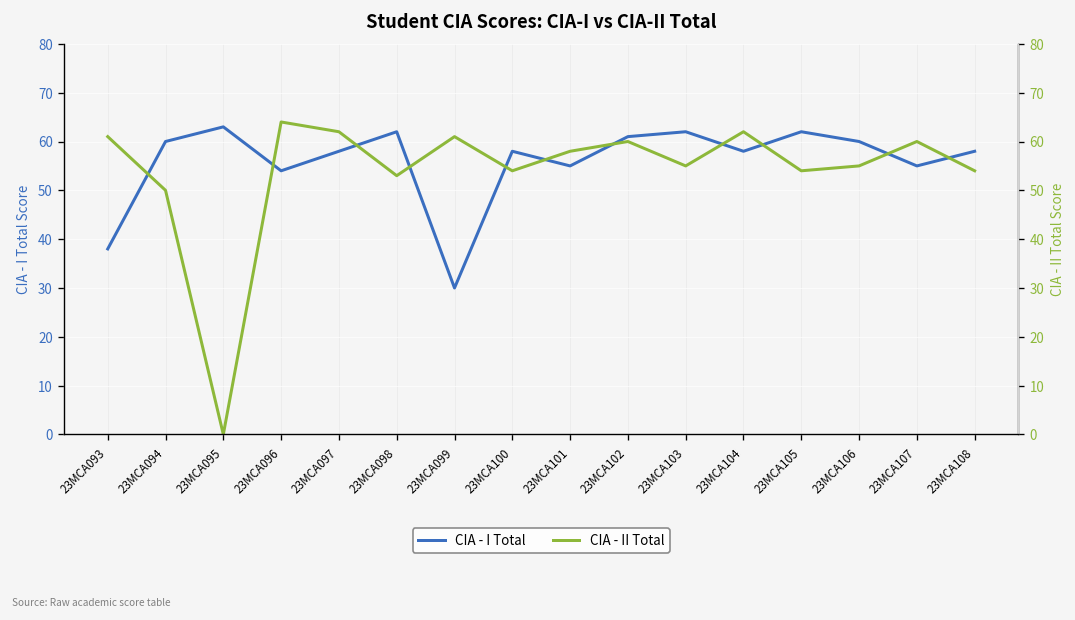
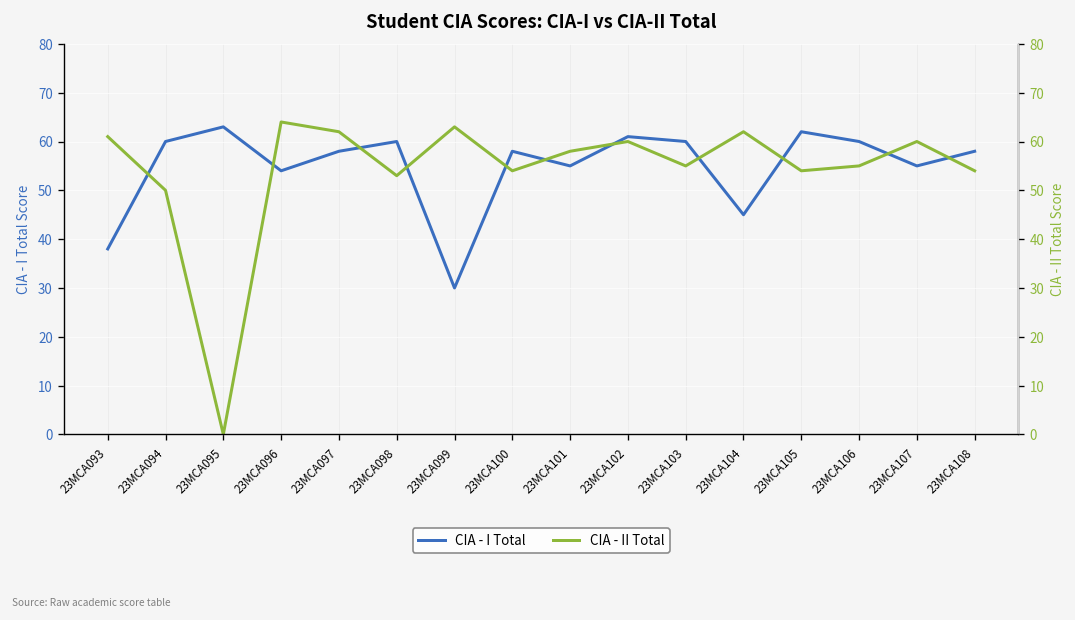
CIA - I Total, 23MCA098: 62 -> 60
CIA - I Total, 23MCA103: 62 -> 60
CIA - I Total, 23MCA104: 58 -> 45
CIA - II Total, 23MCA099: 61 -> 63
